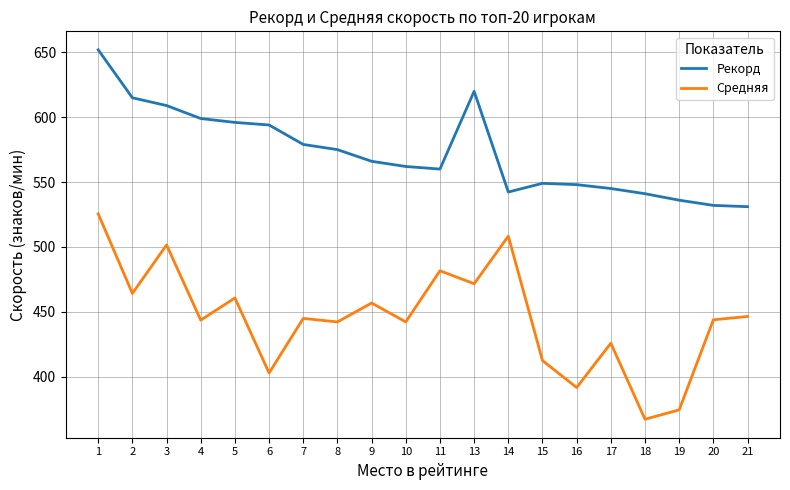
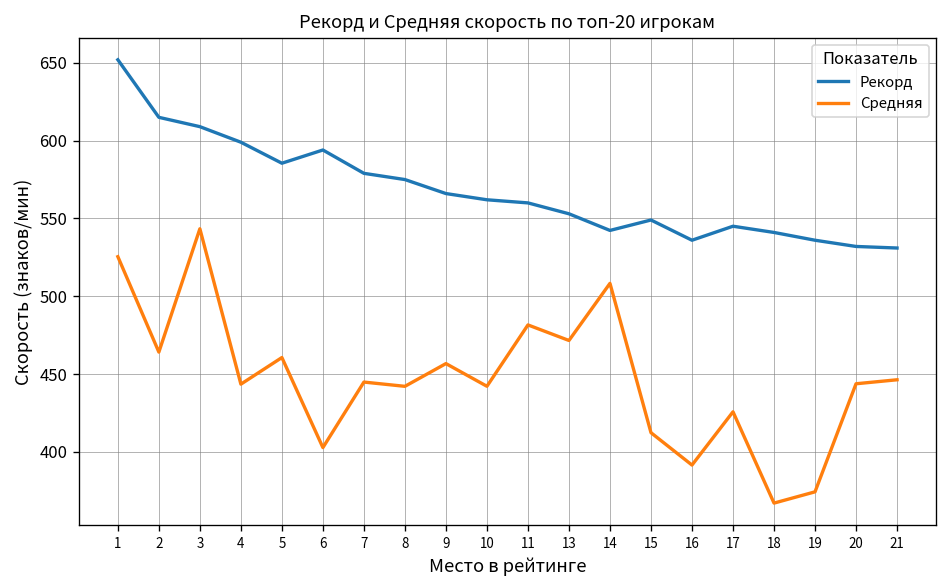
Средняя, 3: 502 -> 543
Рекорд, 5: 596 -> 586
Рекорд, 13: 620 -> 553
Рекорд, 16: 548 -> 536
